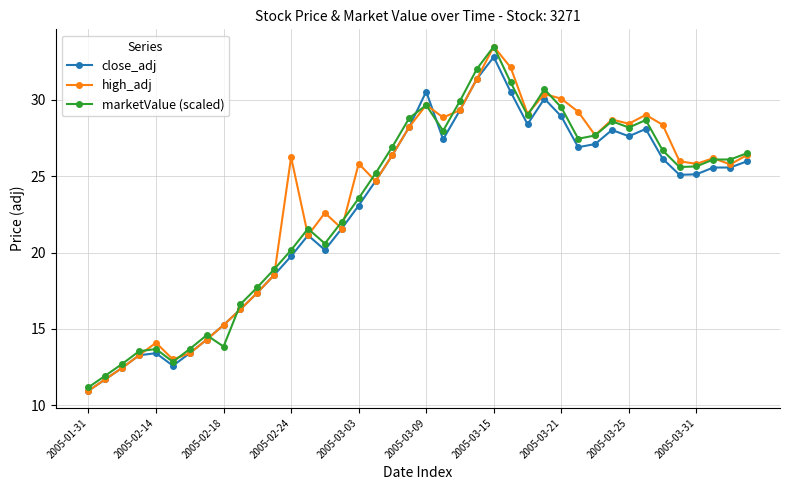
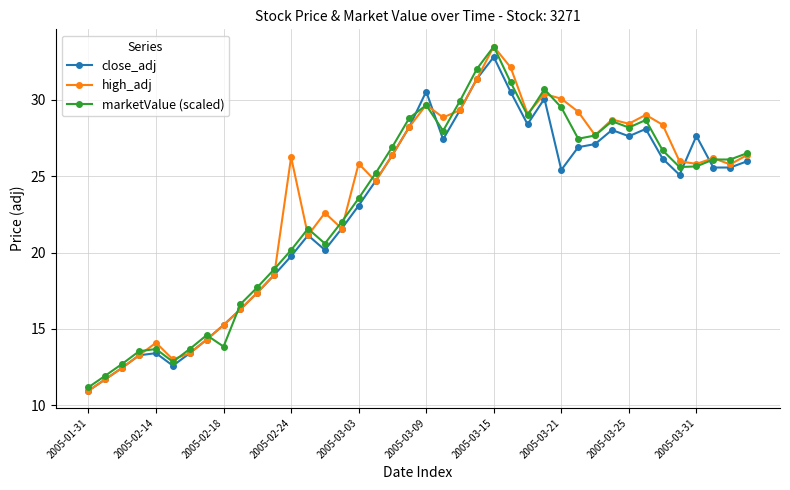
close_adj, 2005-03-21: 28.9 -> 25.4
close_adj, 2005-03-31: 25.1 -> 27.6
